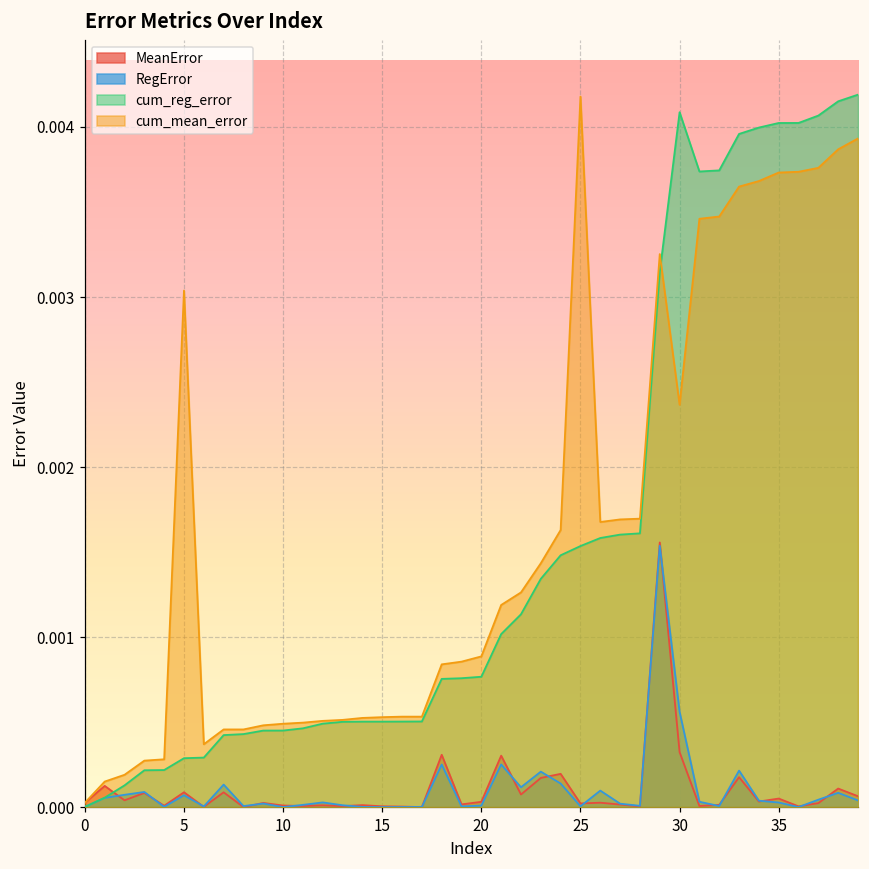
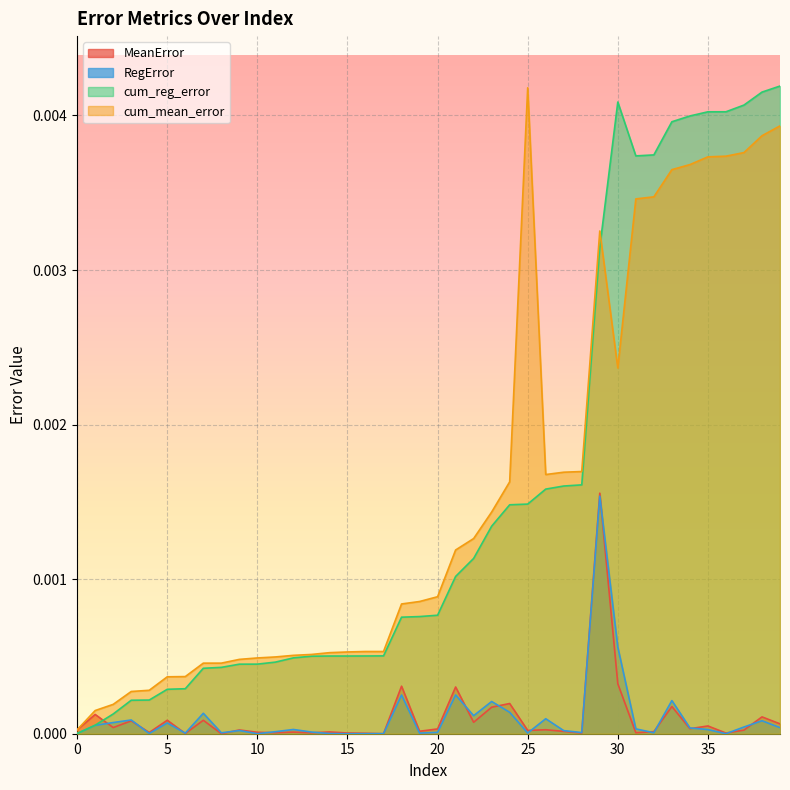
cum_mean_error, 5: 0.00304 -> 0.00037
cum_reg_error, 25: 0.00154 -> 0.00149
